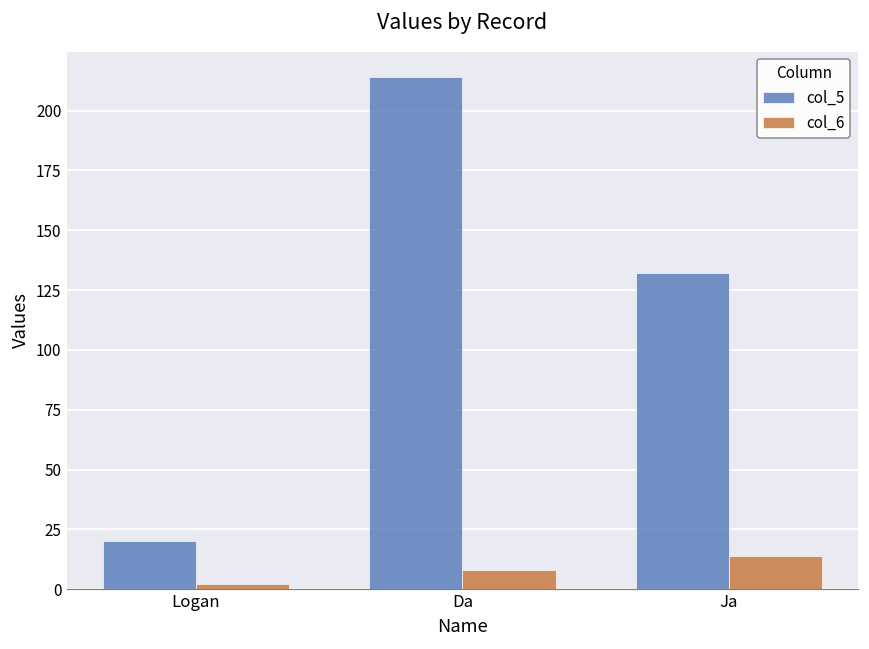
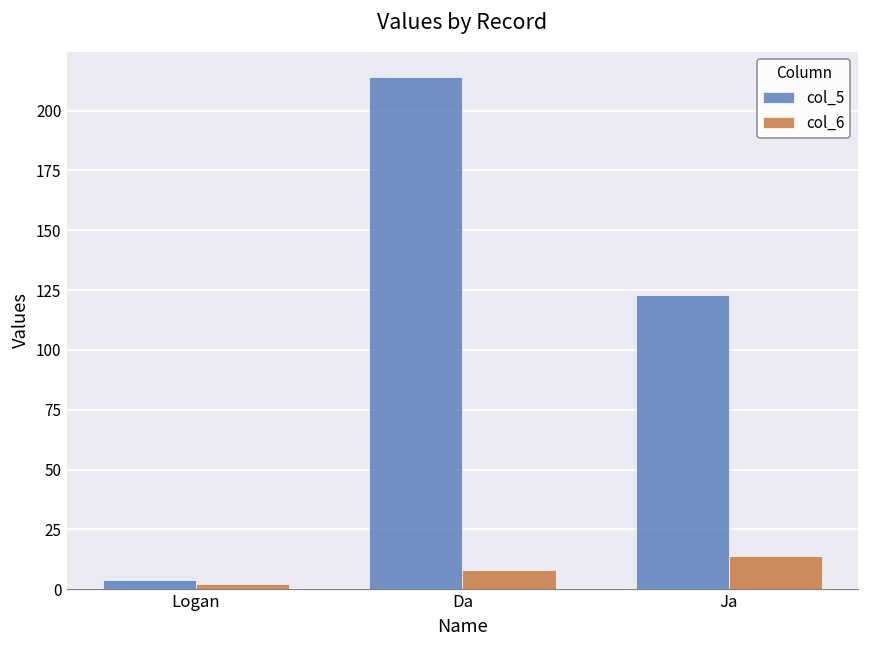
col_5, Logan: 20 -> 4
col_5, Ja: 132 -> 123
